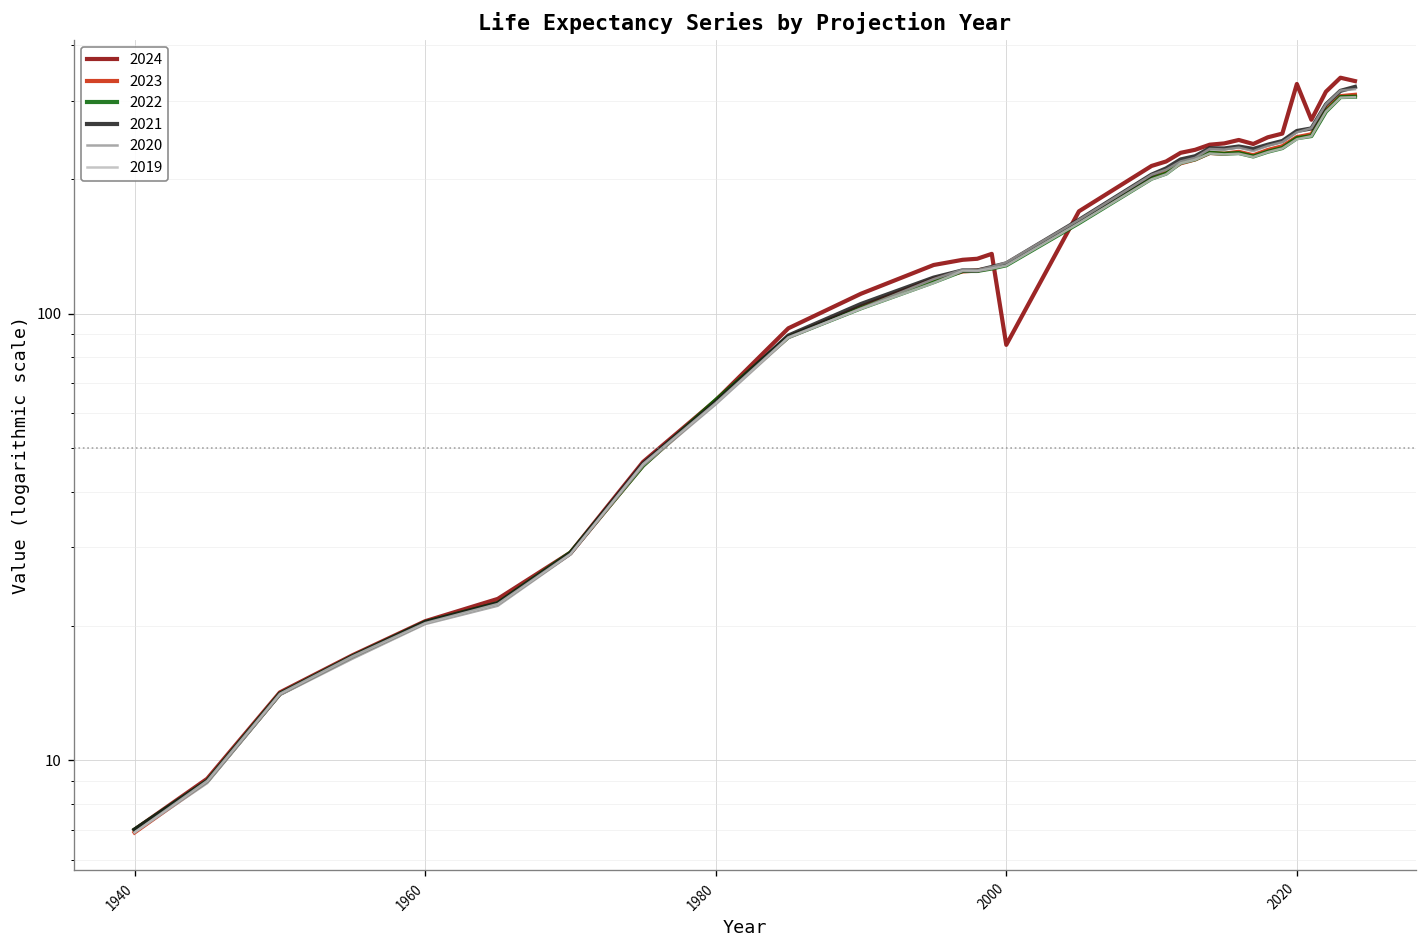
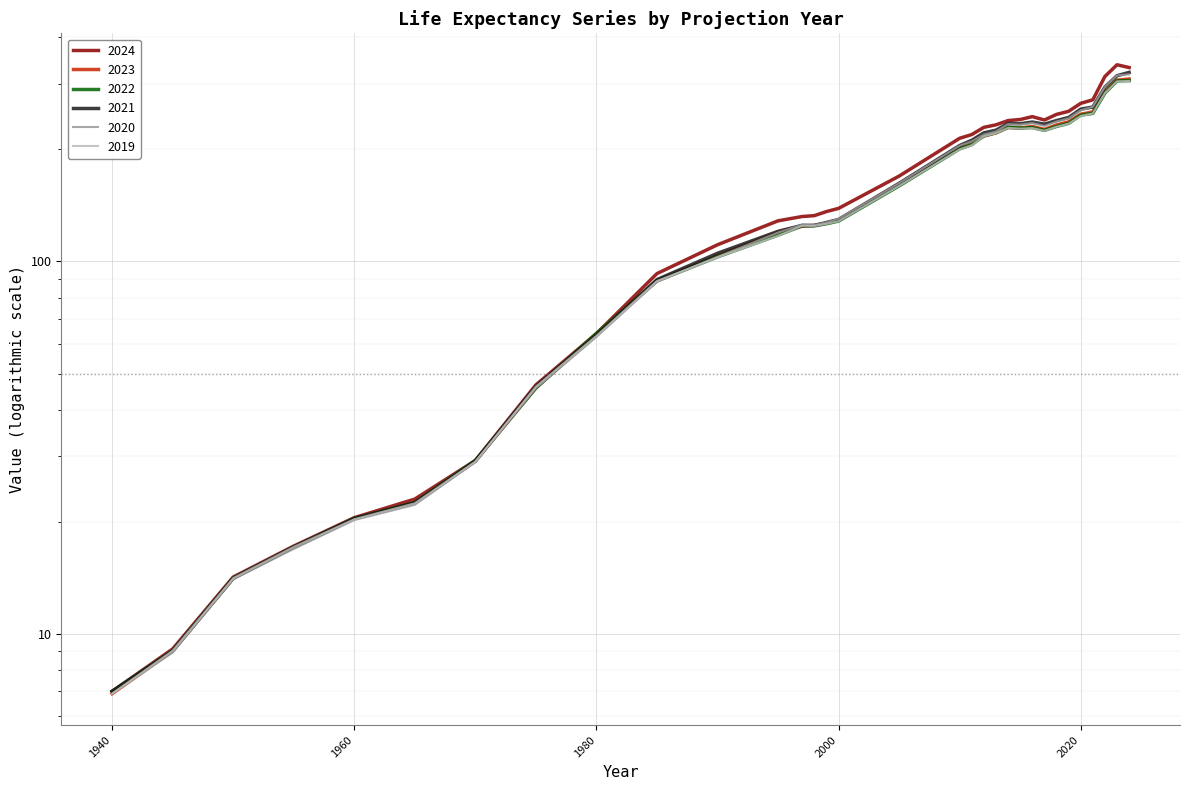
2024, 2000: 85 -> 139
2024, 2020: 330 -> 270
